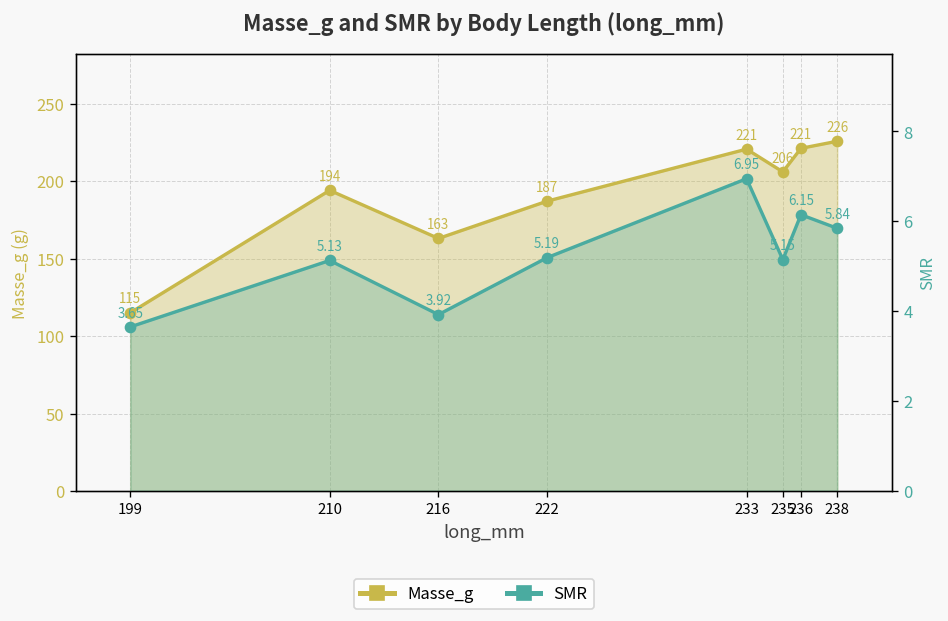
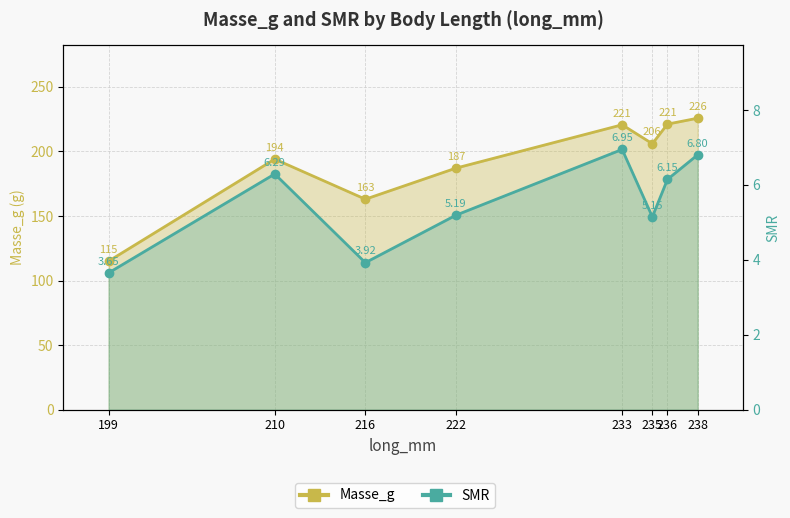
SMR, 210: 5.13 -> 6.29
SMR, 238: 5.84 -> 6.80
